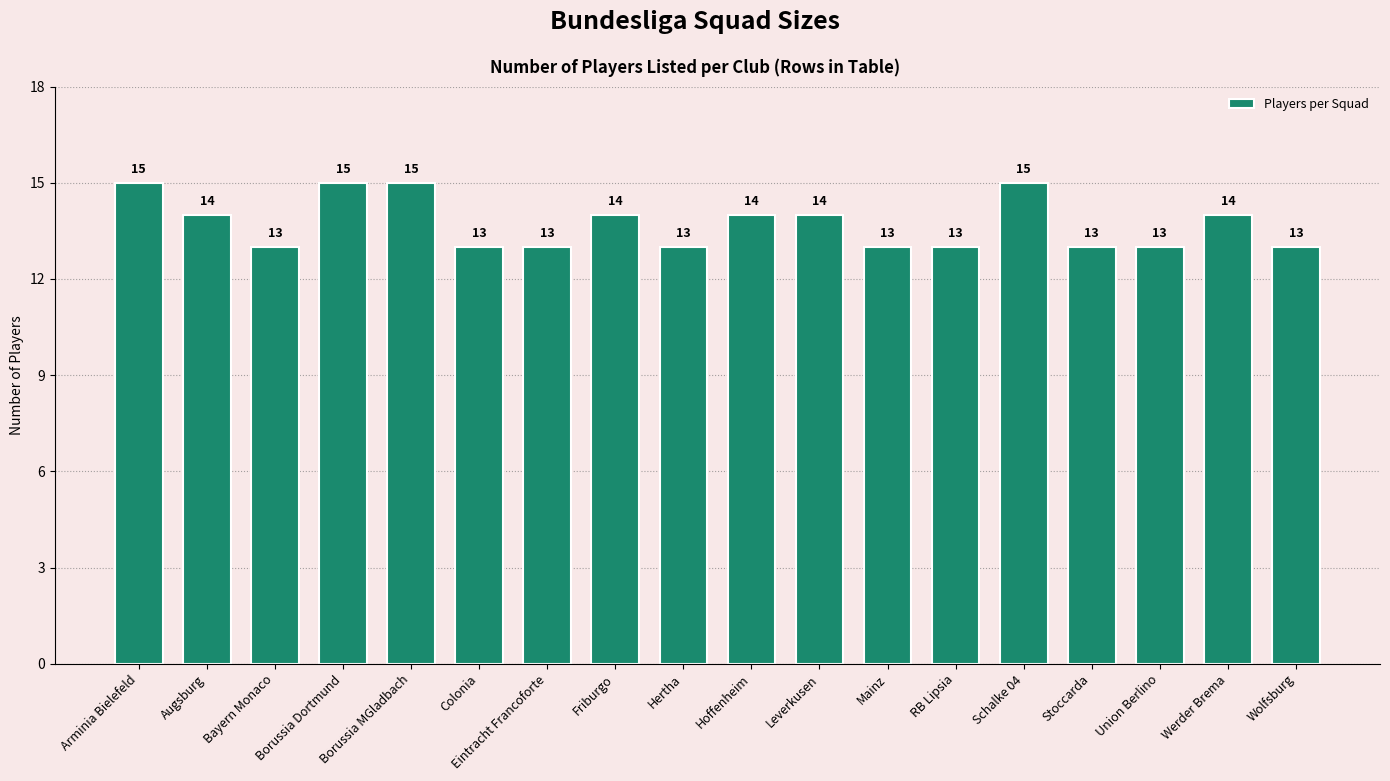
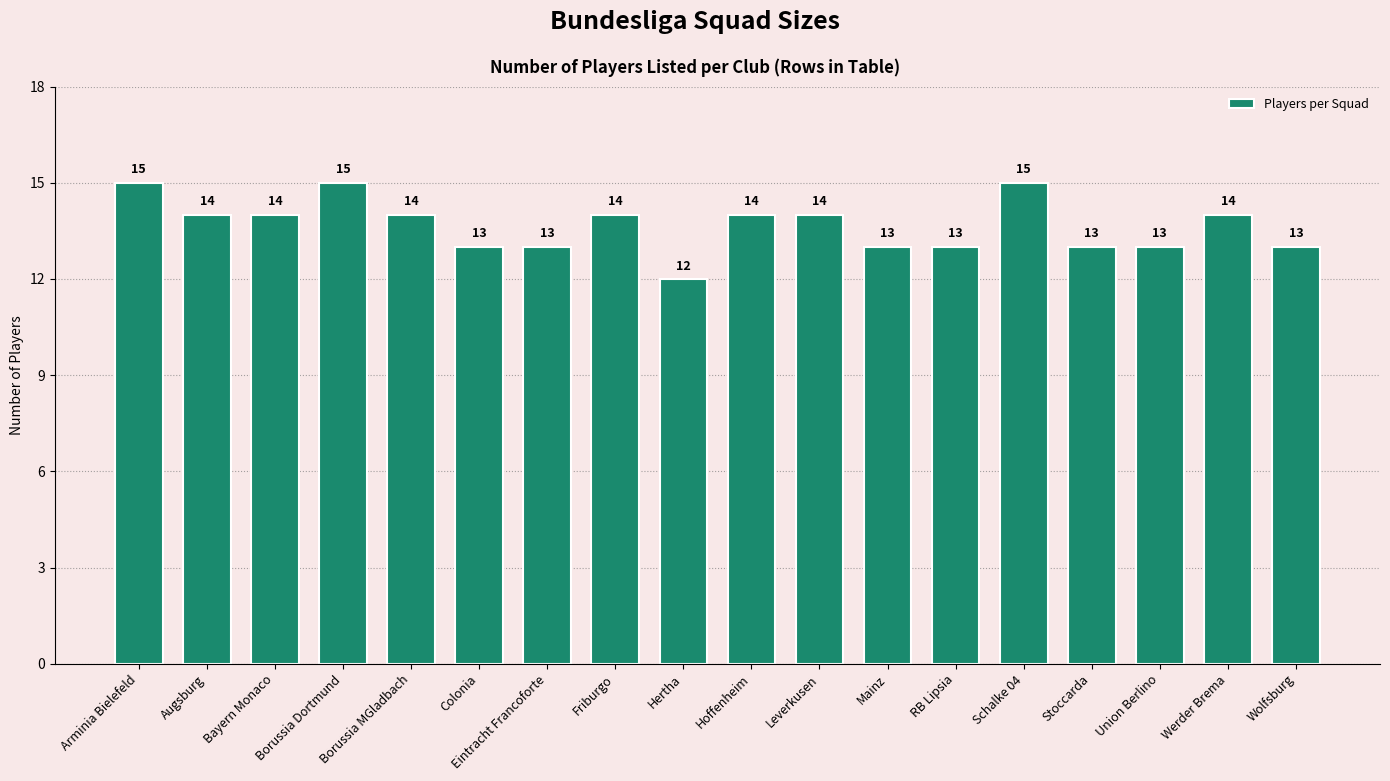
Bayern Monaco: 13 -> 14
Borussia MGladbach: 15 -> 14
Hertha: 13 -> 12
